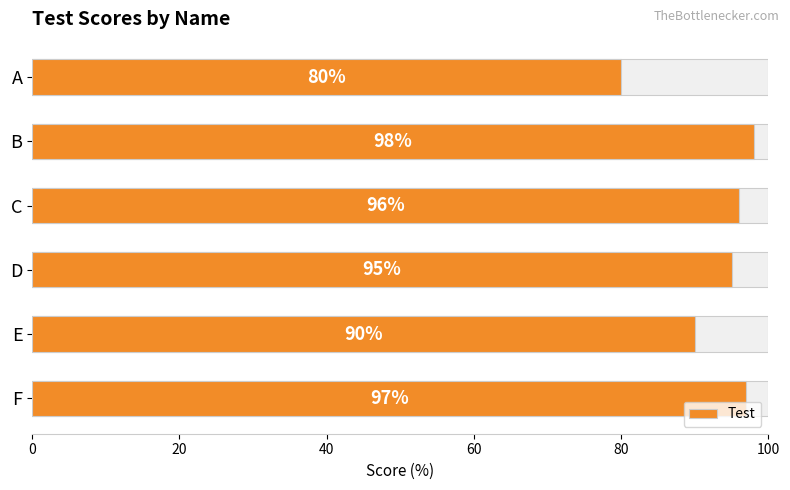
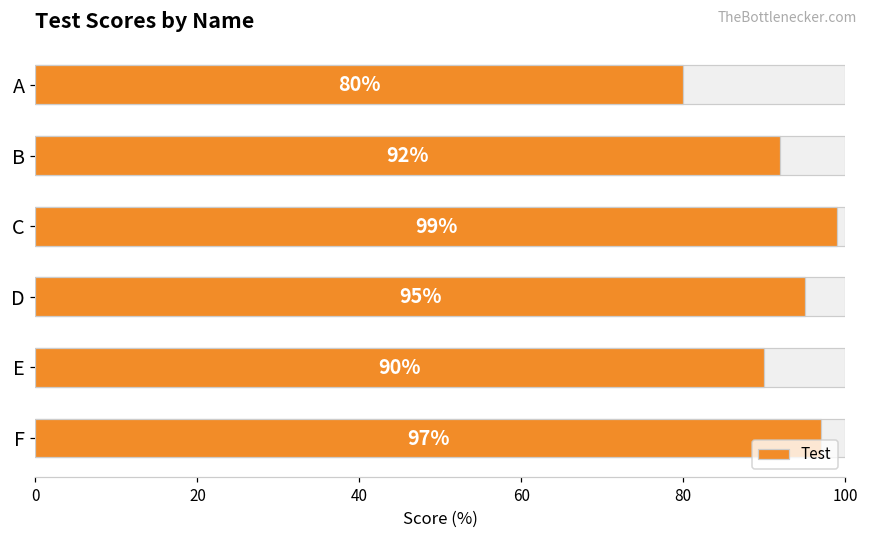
Test, B: 98% -> 92%
Test, C: 96% -> 99%
